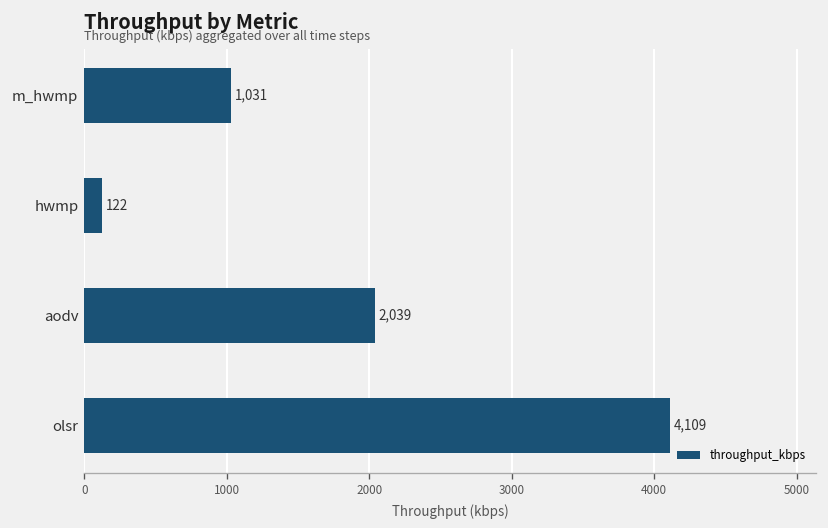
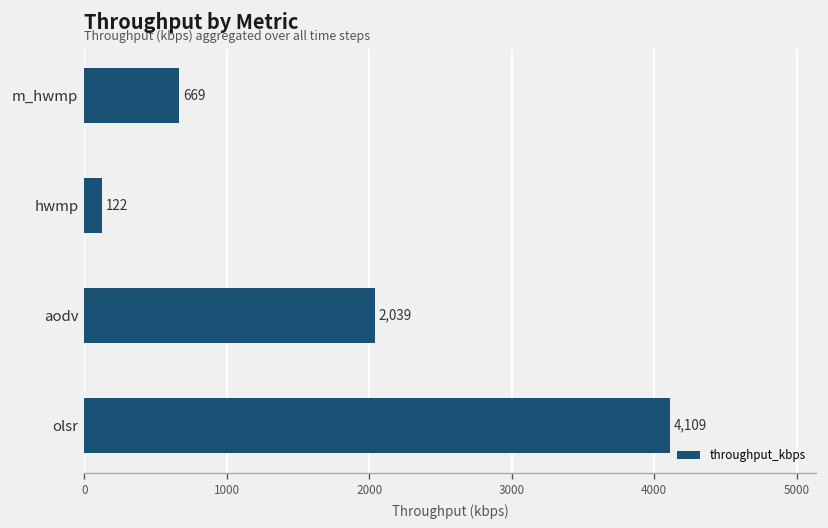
m_hwmp: 1,031 -> 669
